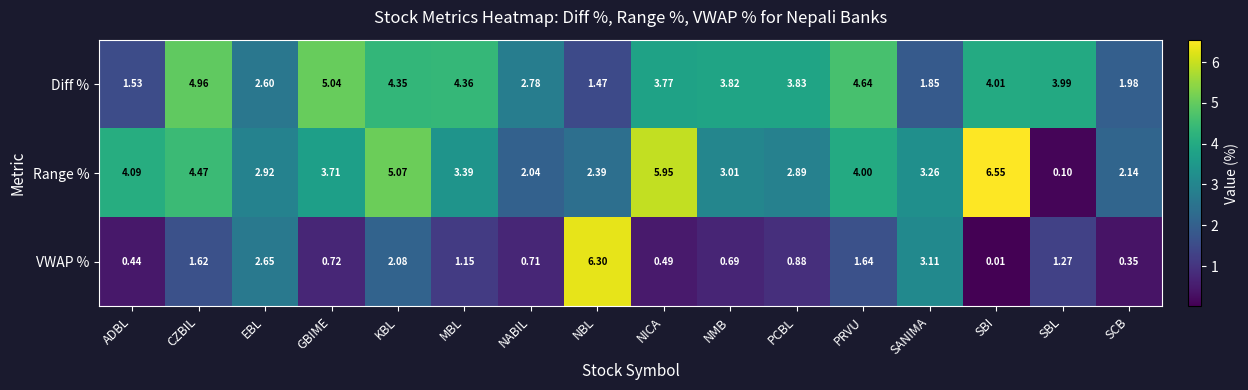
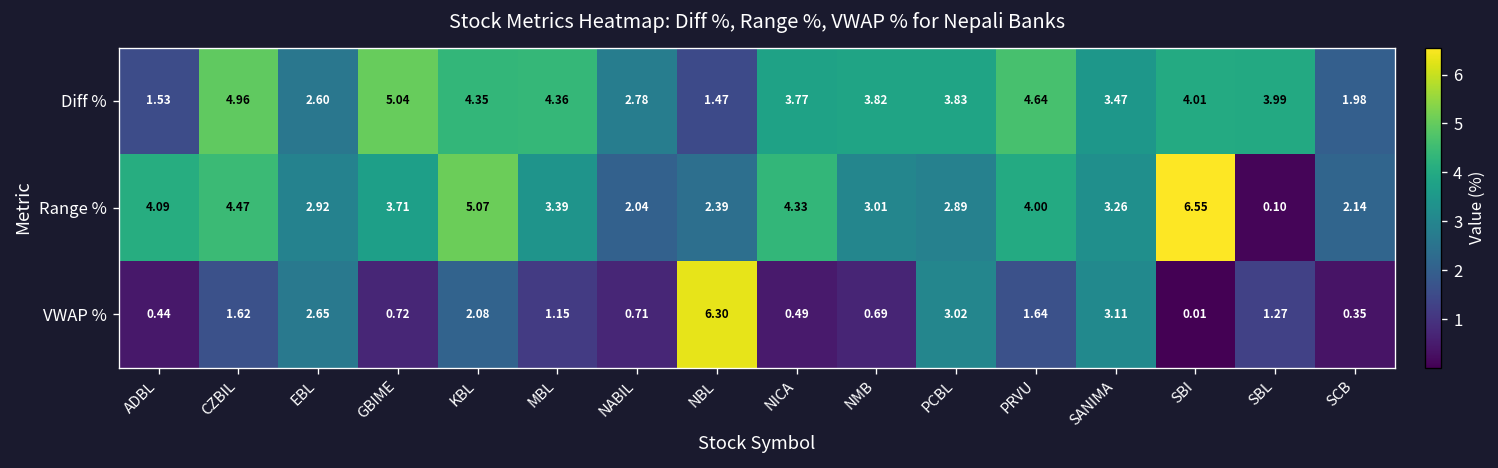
Diff %, SANIMA: 1.85 -> 3.47
Range %, NICA: 5.95 -> 4.33
VWAP %, PCBL: 0.88 -> 3.02
